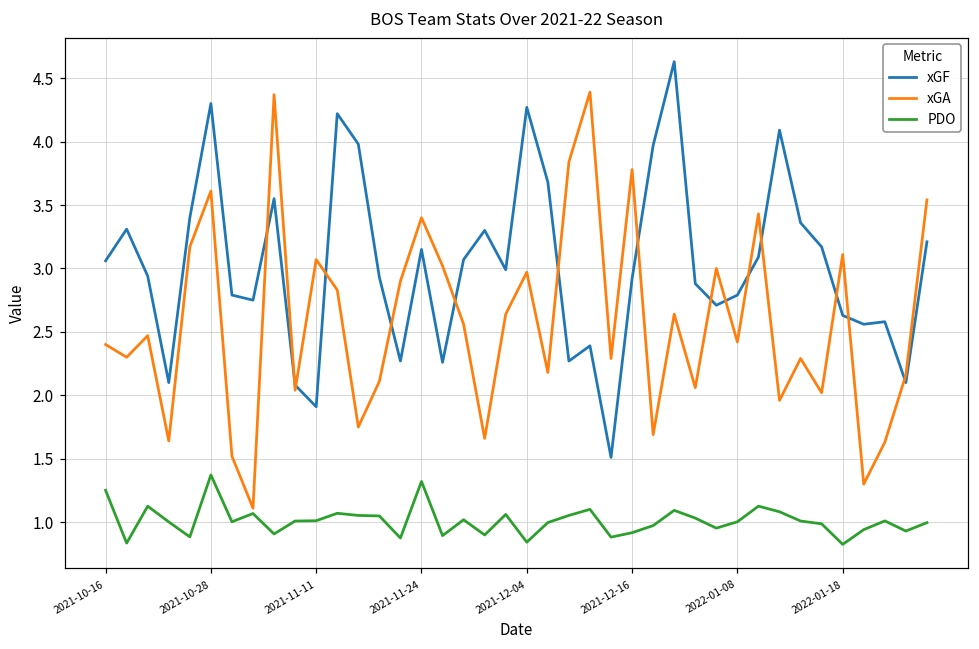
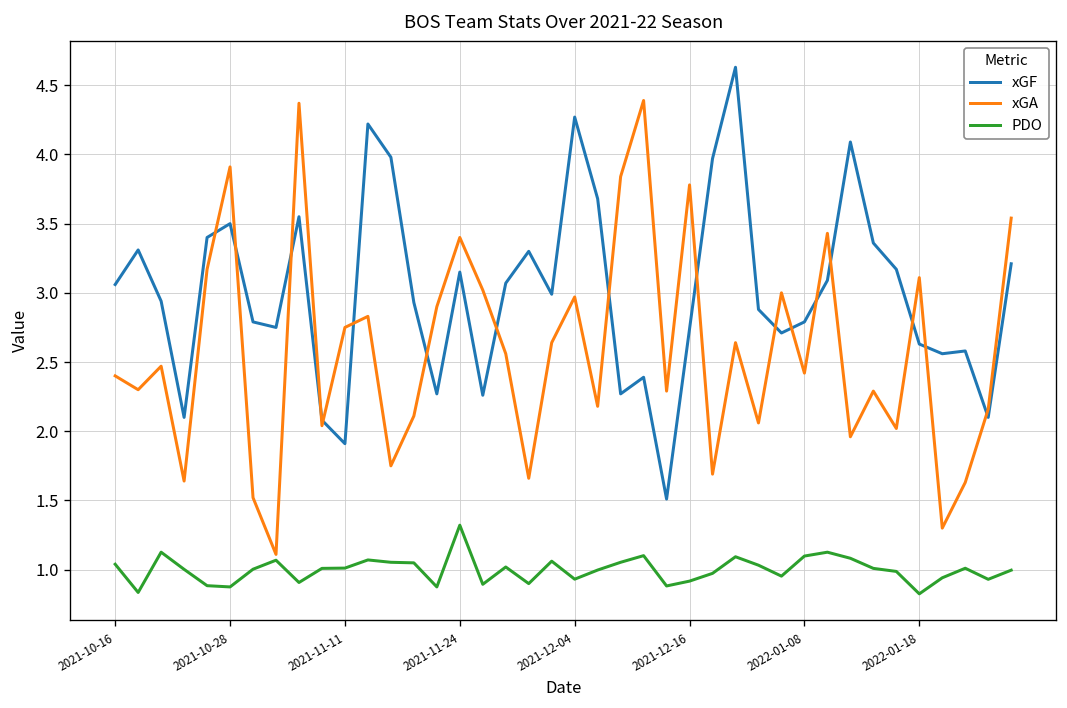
PDO, 2021-10-16: 1.25 -> 1.04
xGF, 2021-10-28: 4.3 -> 3.5
xGA, 2021-10-28: 3.61 -> 3.91
PDO, 2021-10-28: 1.37 -> 0.88
xGA, 2021-11-11: 3.07 -> 2.75
PDO, 2021-12-04: 0.84 -> 0.93
xGF, 2021-12-16: 2.92 -> 2.74
PDO, 2022-01-08: 1.00 -> 1.10
